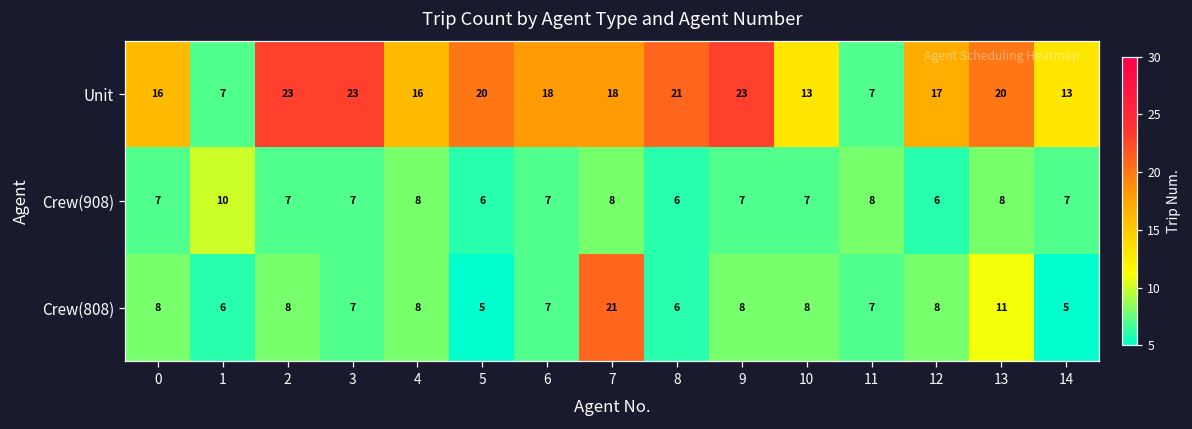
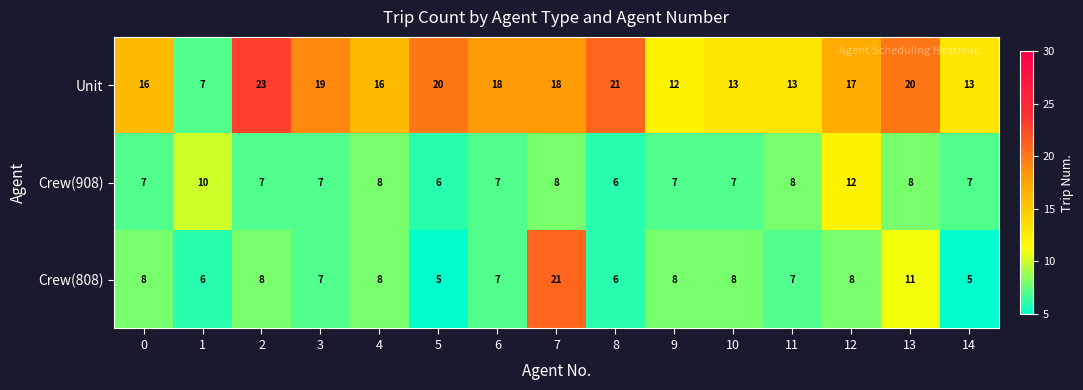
Unit, 3: 23 -> 19
Unit, 9: 23 -> 12
Unit, 11: 7 -> 13
Crew(908), 12: 6 -> 12
